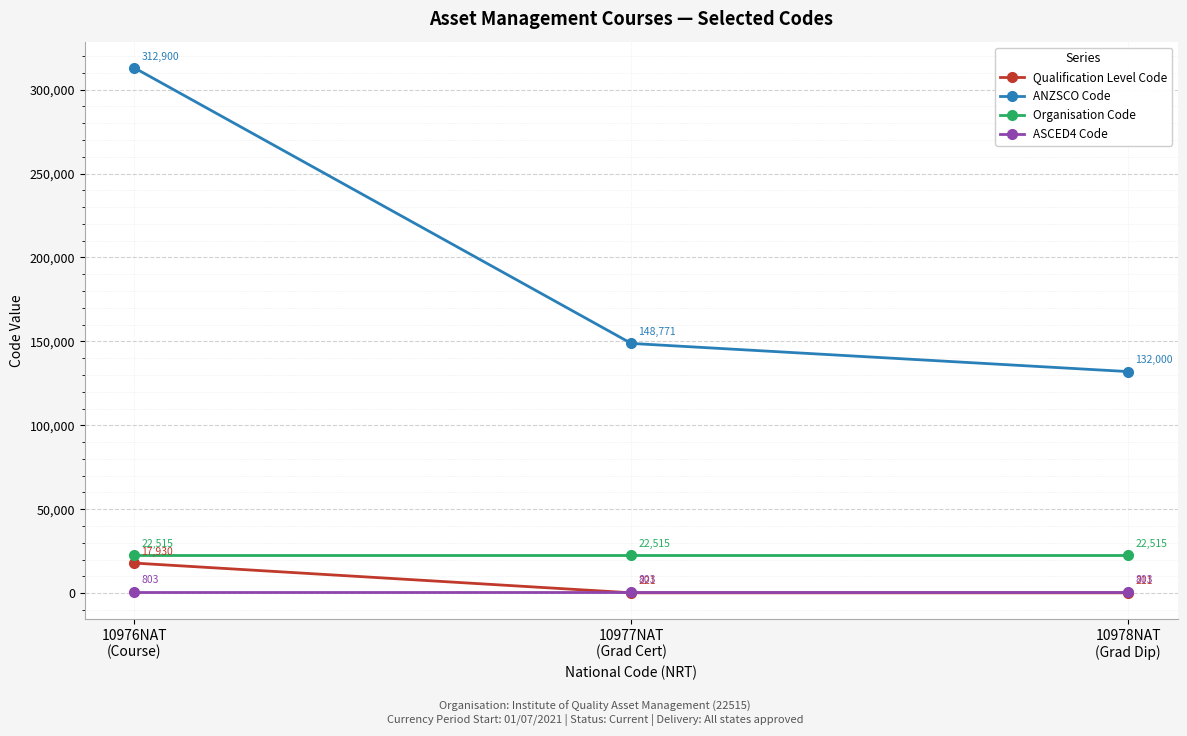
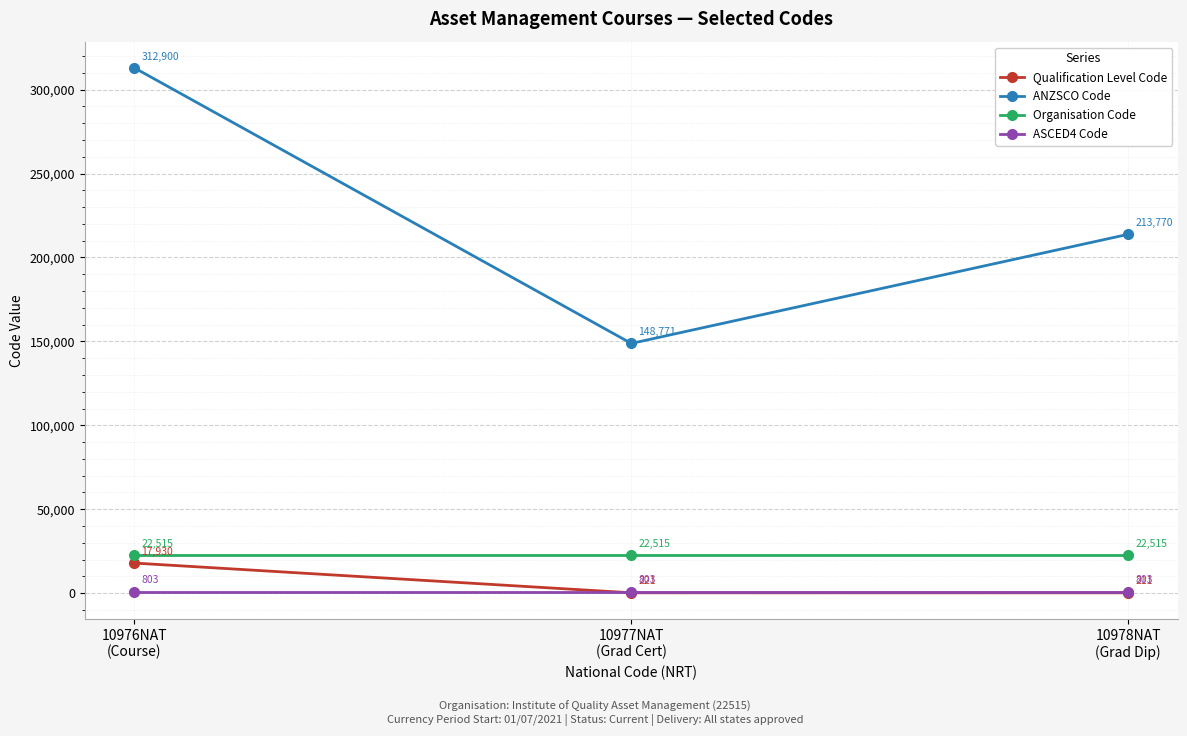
ANZSCO Code, 10978NAT (Grad Dip): 132,000 -> 213,770
